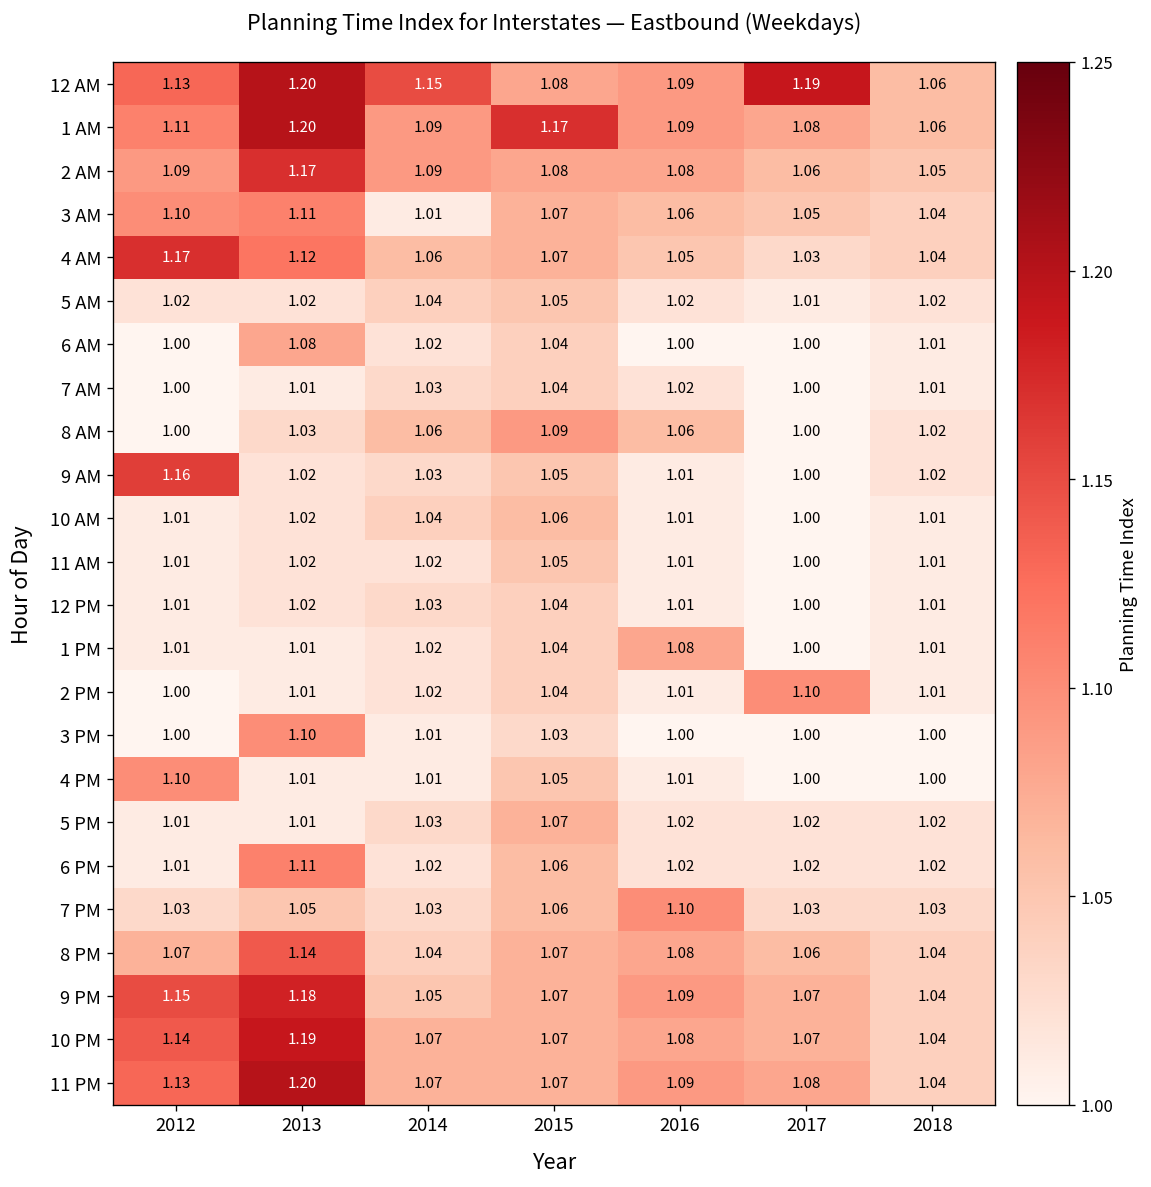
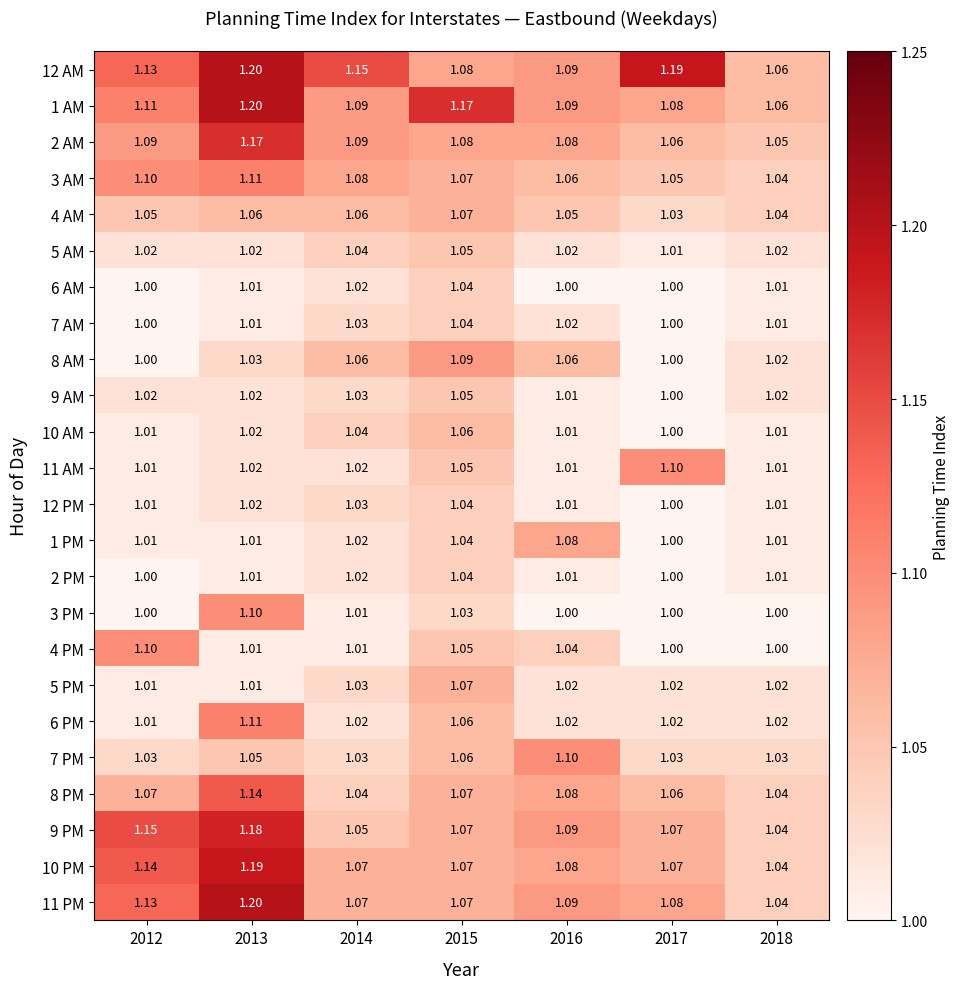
3 AM, 2014: 1.01 -> 1.08
4 AM, 2012: 1.17 -> 1.05
4 AM, 2013: 1.12 -> 1.06
6 AM, 2013: 1.08 -> 1.01
9 AM, 2012: 1.16 -> 1.02
11 AM, 2017: 1.00 -> 1.10
2 PM, 2017: 1.10 -> 1.00
4 PM, 2016: 1.01 -> 1.04
